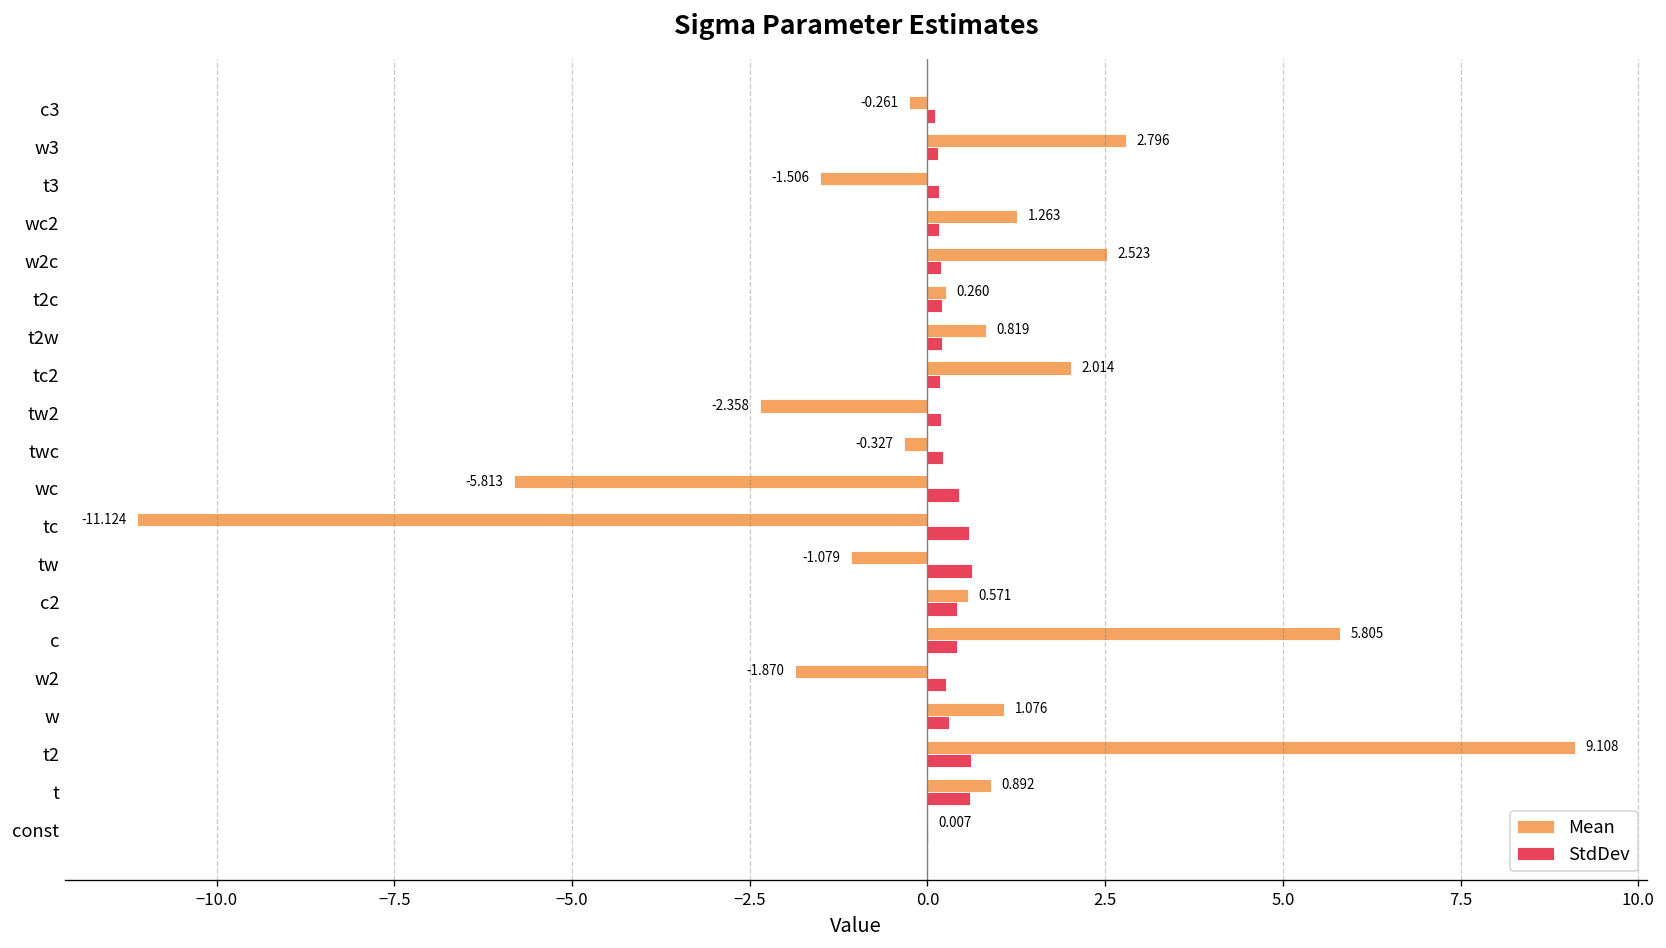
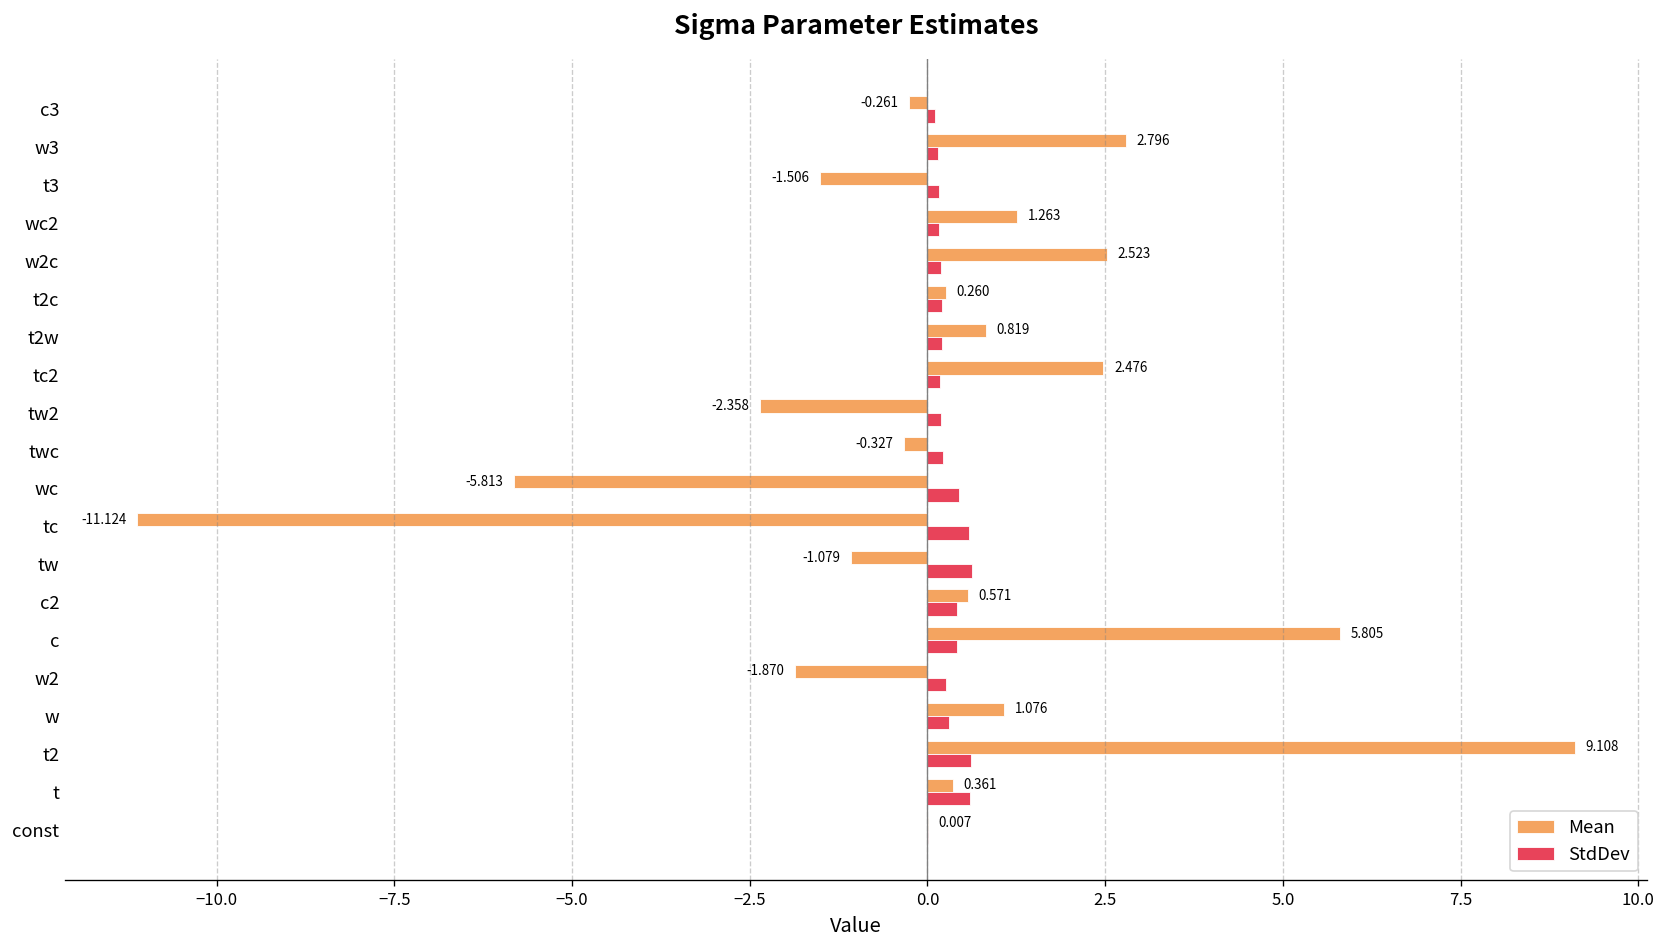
Mean, tc2: 2.014 -> 2.476
Mean, t: 0.892 -> 0.361
